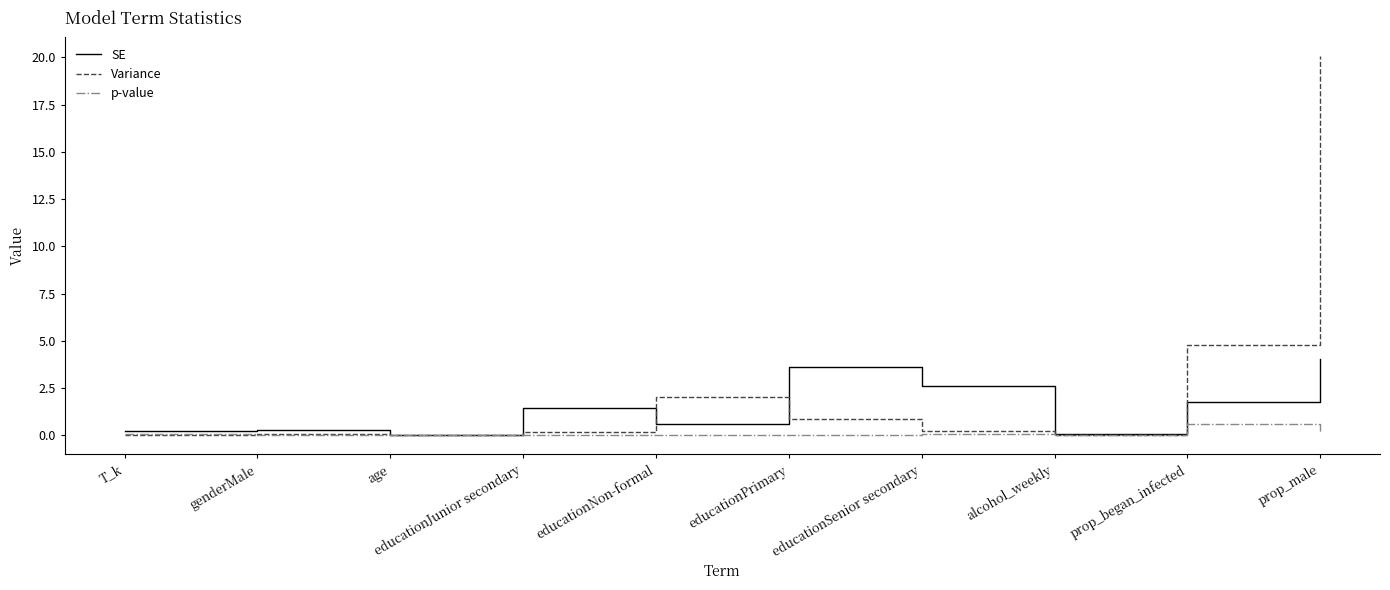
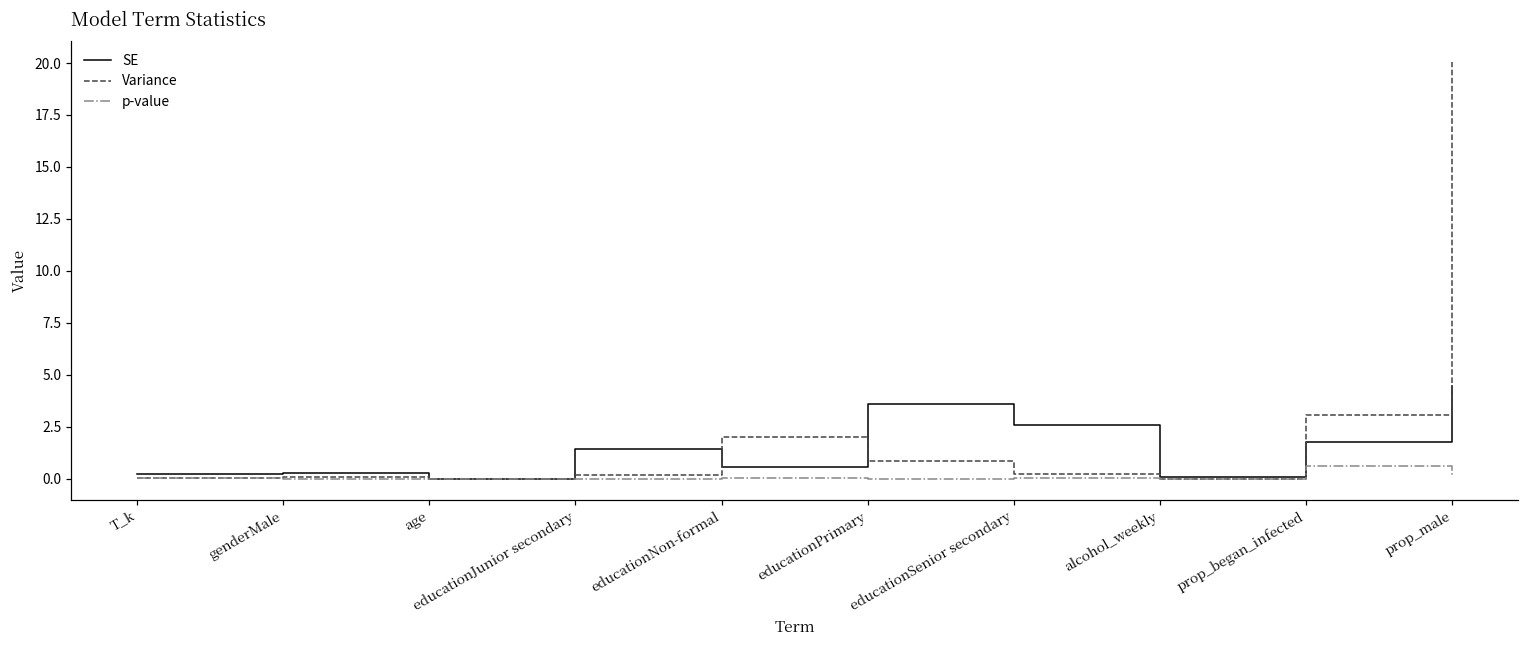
Variance, prop_began_infected: 4.8 -> 3.1
SE, prop_male: 4.0 -> 4.5
